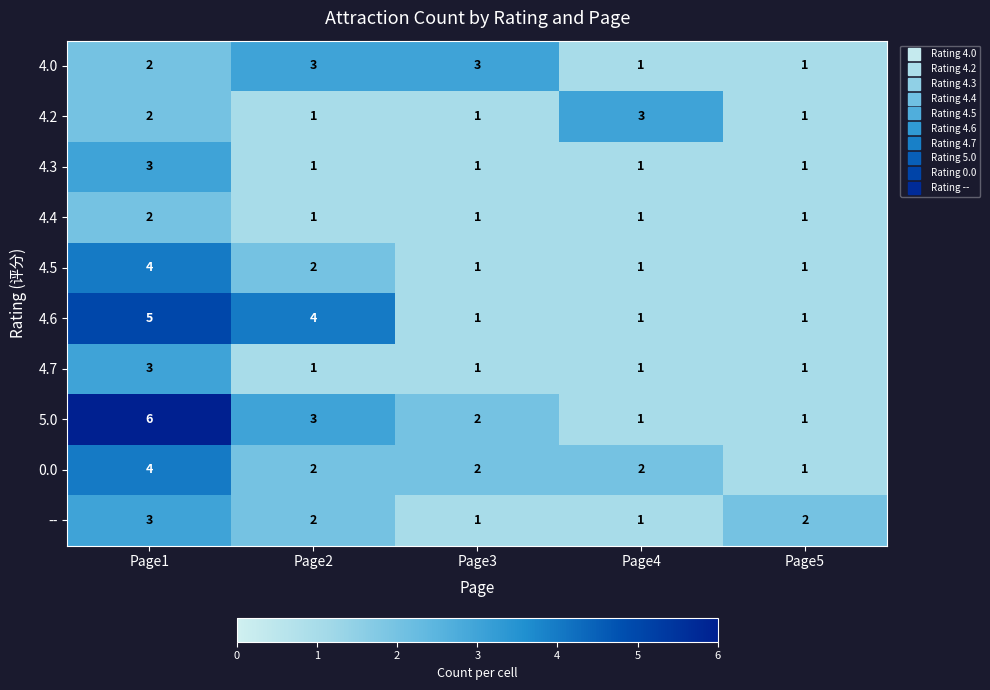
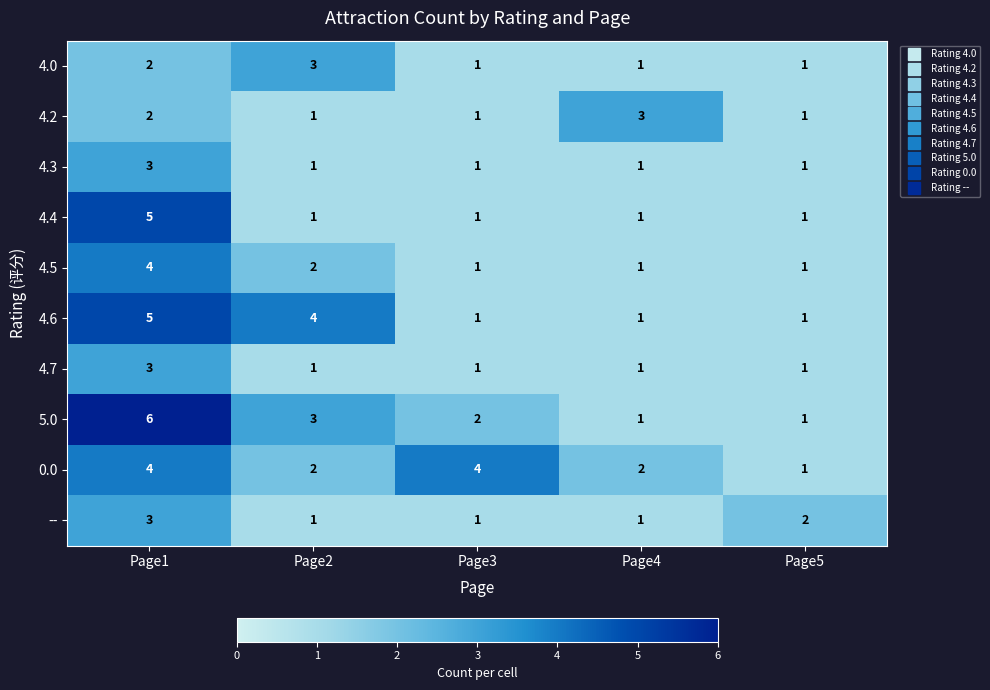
4.0, Page3: 3 -> 1
4.4, Page1: 2 -> 5
0.0, Page3: 2 -> 4
--, Page2: 2 -> 1
